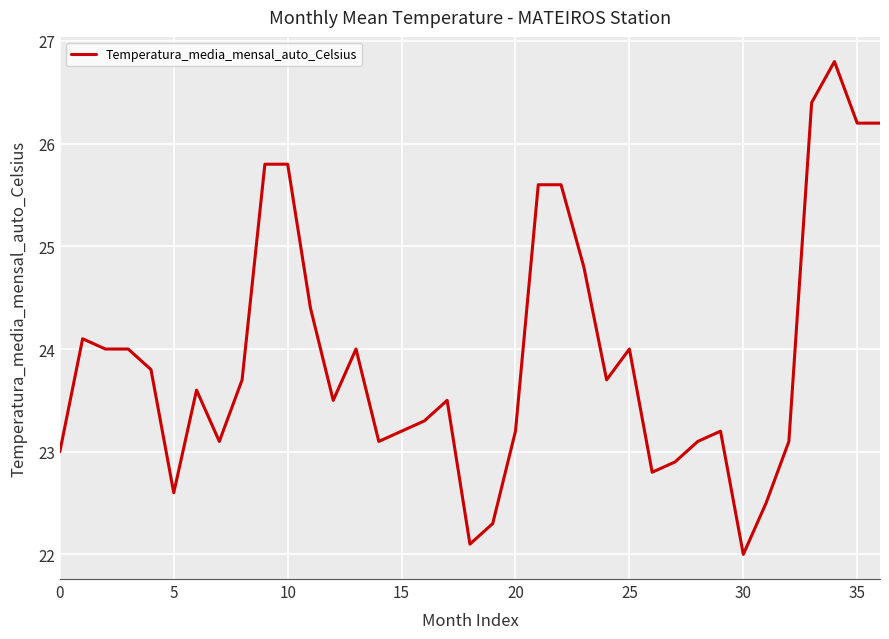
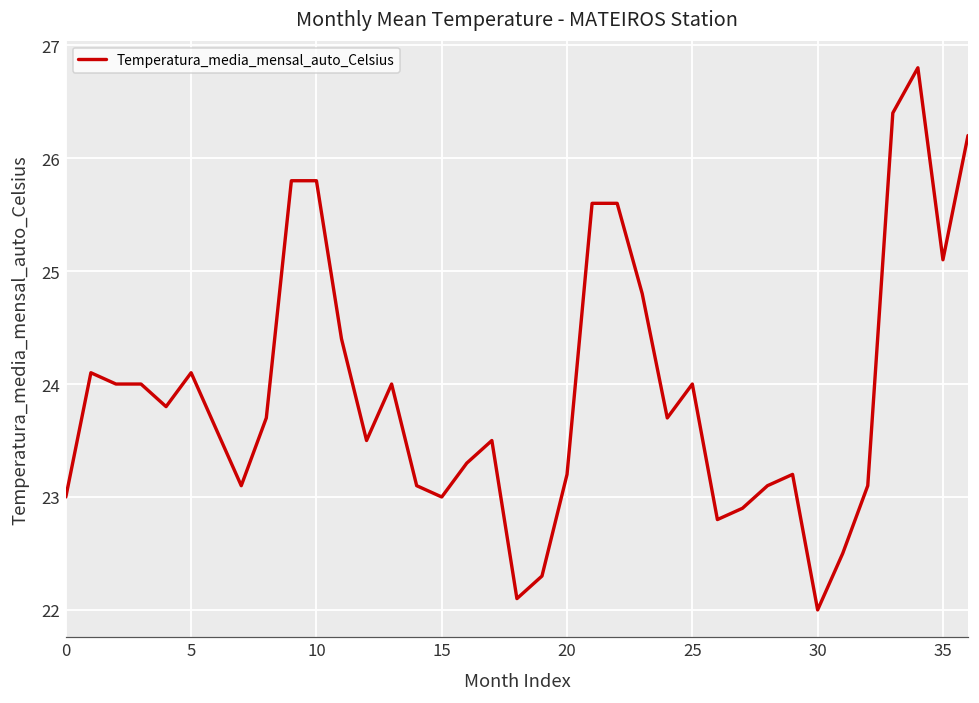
5: 22.6 -> 24.1
15: 23.2 -> 23.0
35: 26.2 -> 25.1
